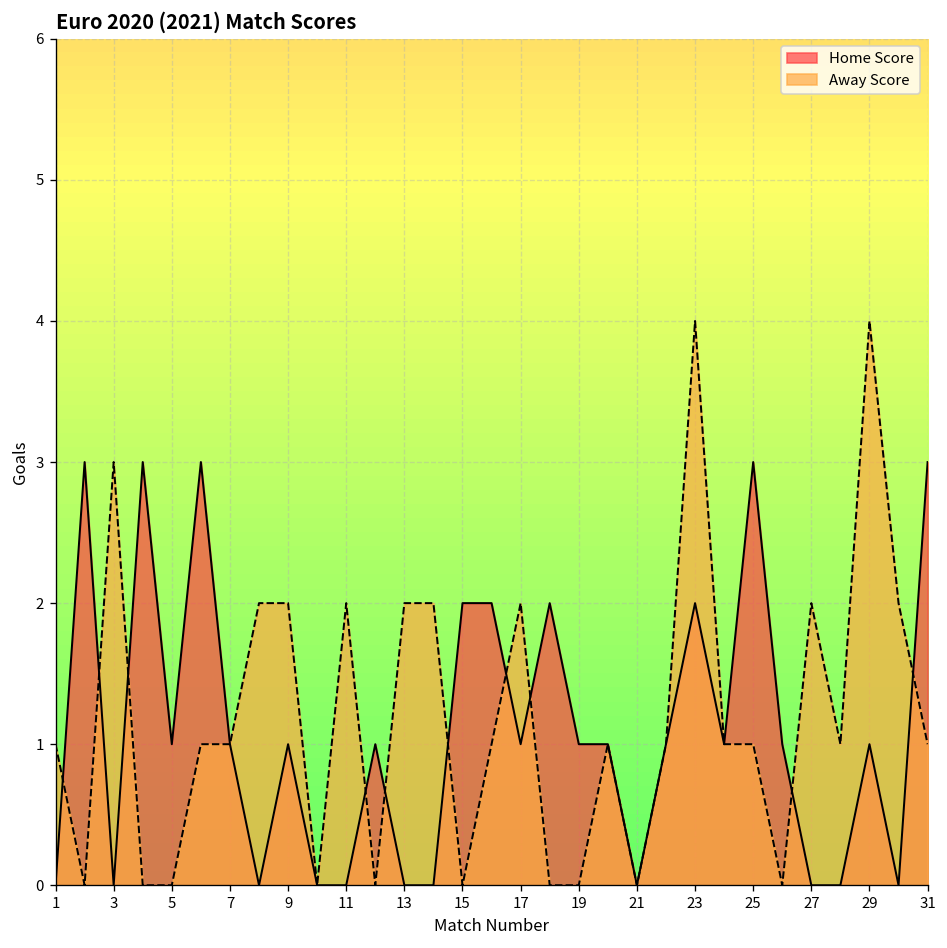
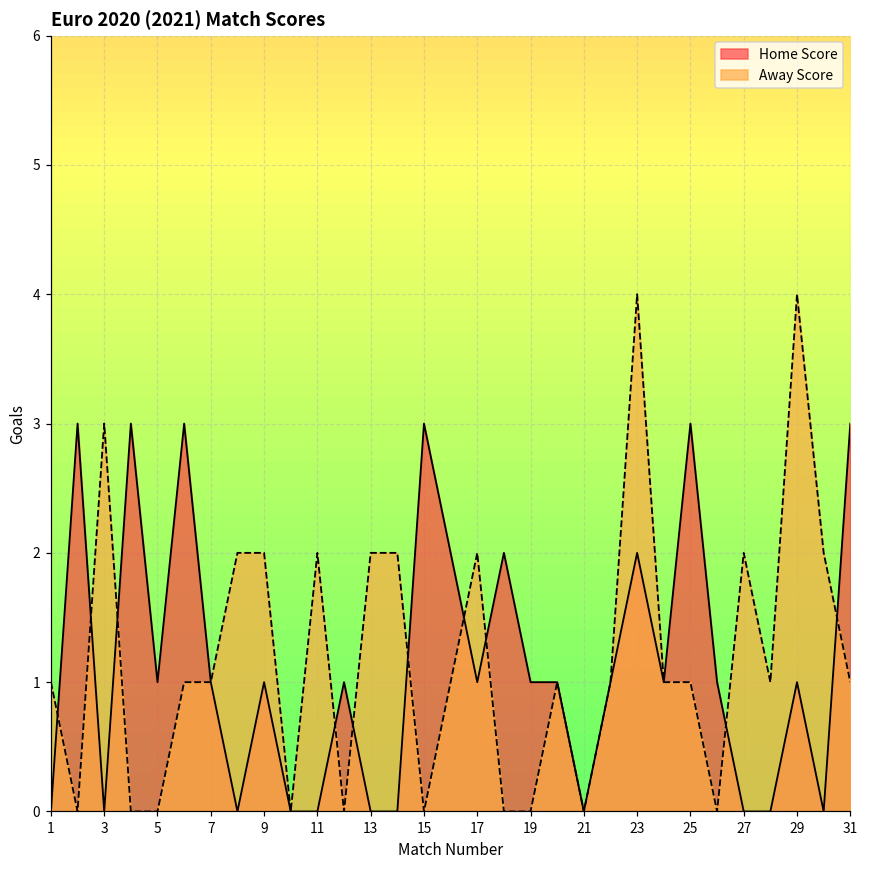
Home Score, 15: 2 -> 3
